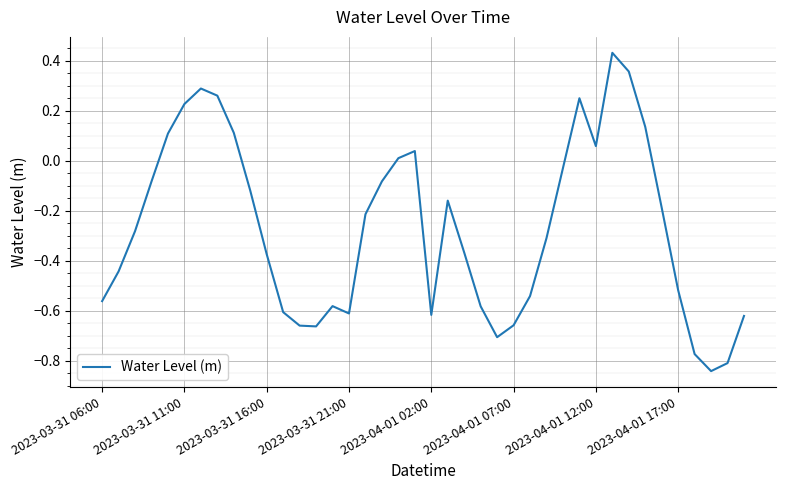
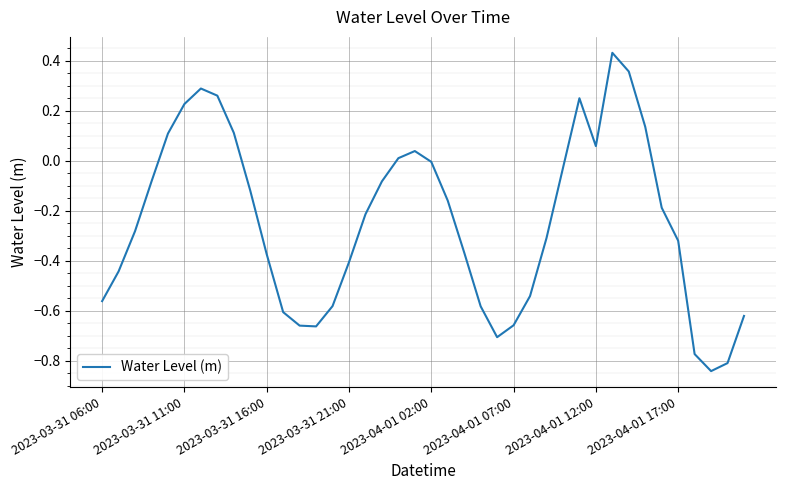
2023-03-31 21:00: -0.61 -> -0.41
2023-04-01 02:00: -0.62 -> 0.00
2023-04-01 17:00: -0.52 -> -0.32
